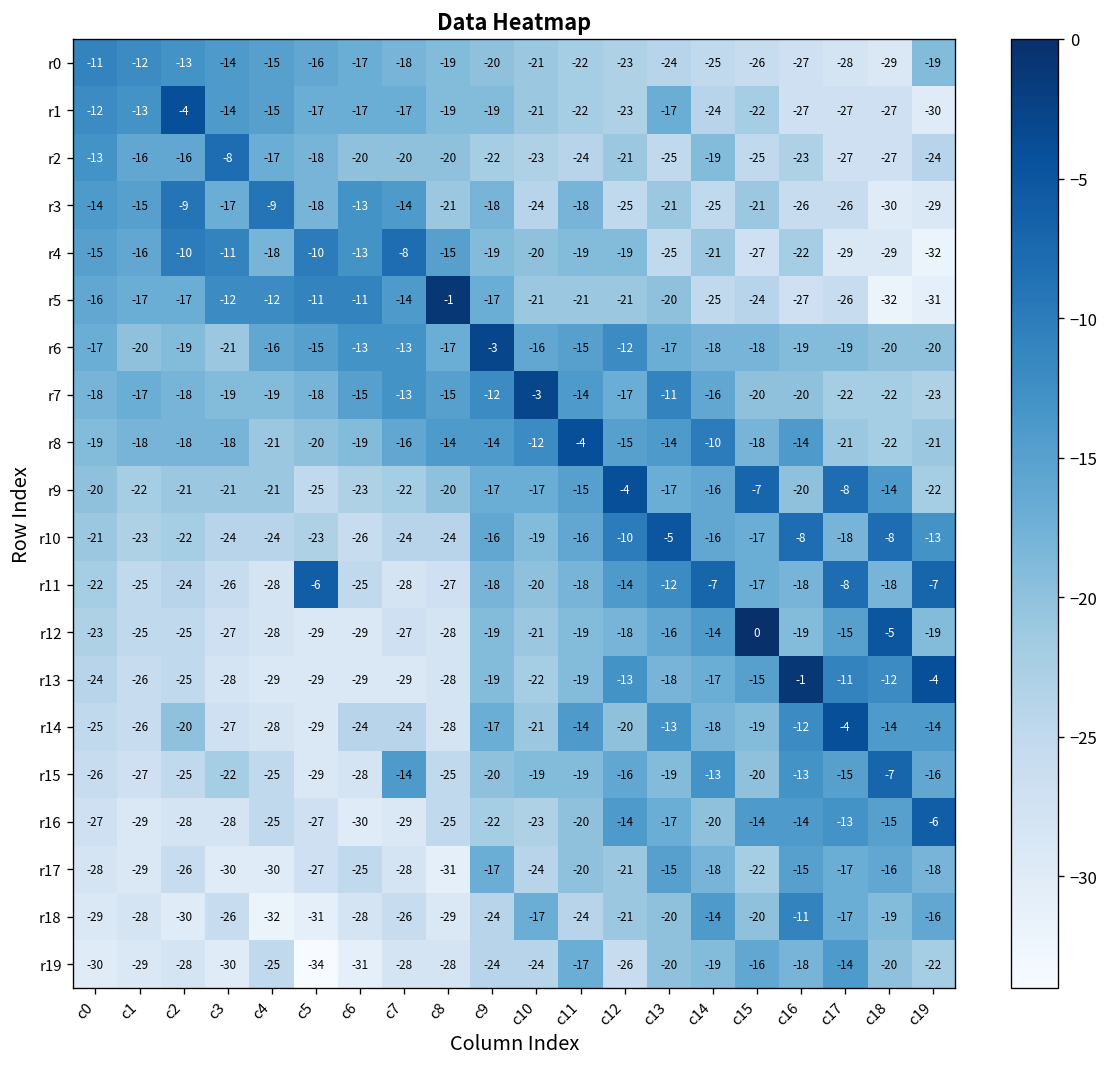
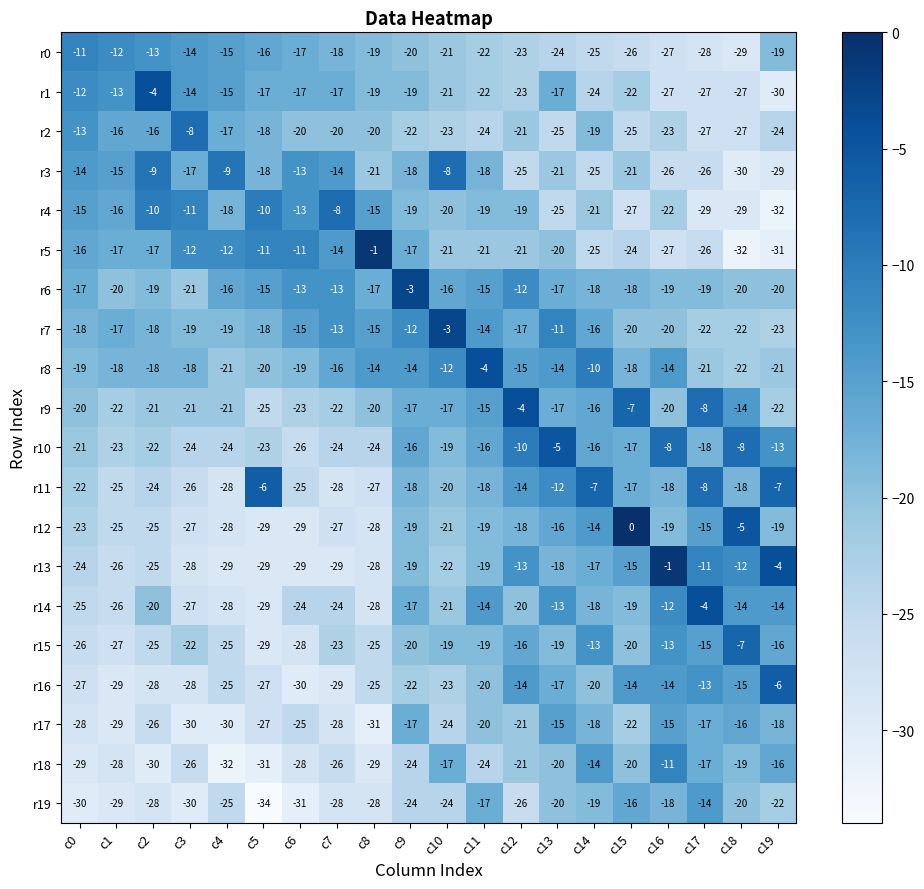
r3, c10: -24 -> -8
r15, c7: -14 -> -23
